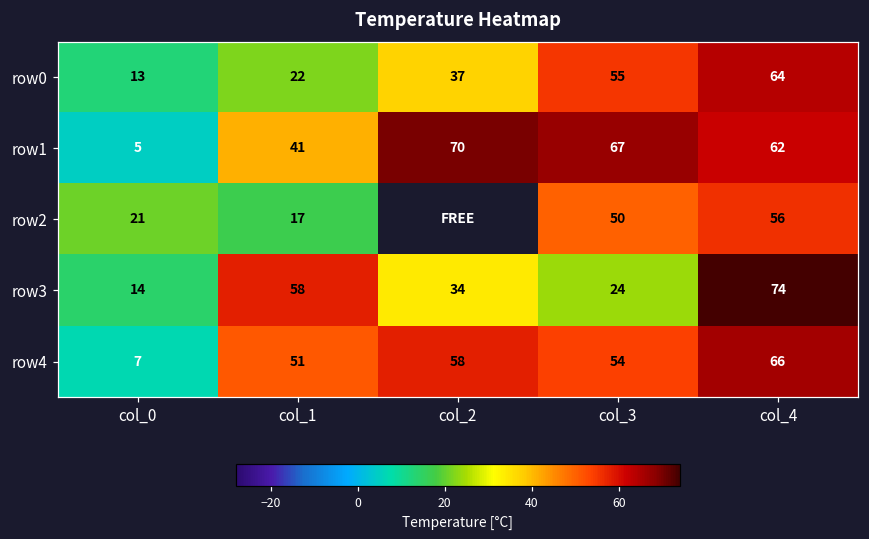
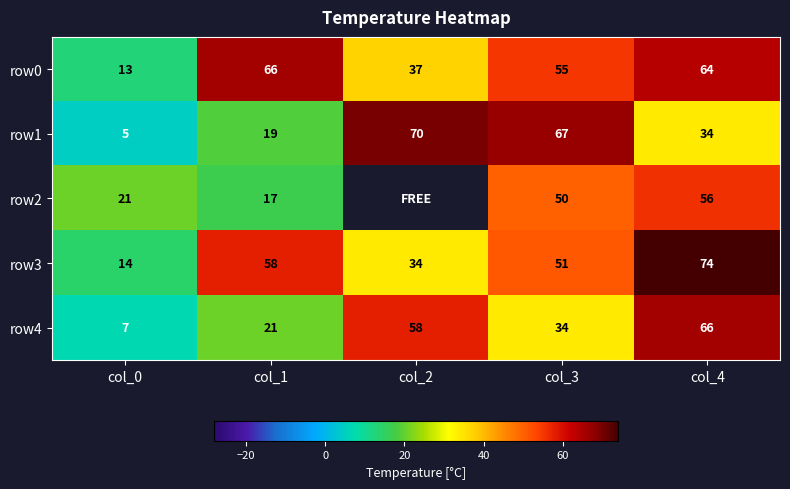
row0, col_1: 22 -> 66
row1, col_1: 41 -> 19
row1, col_4: 62 -> 34
row3, col_3: 24 -> 51
row4, col_1: 51 -> 21
row4, col_3: 54 -> 34
